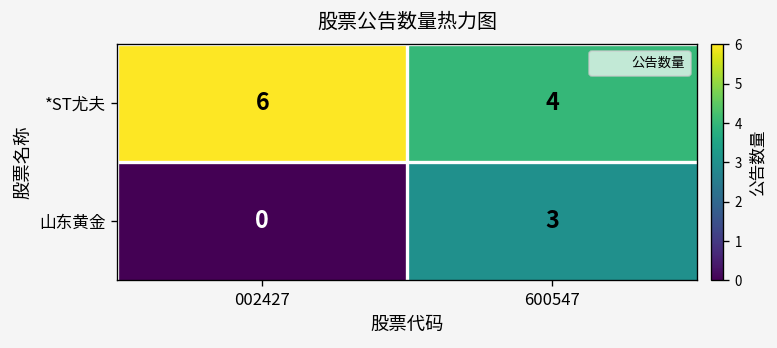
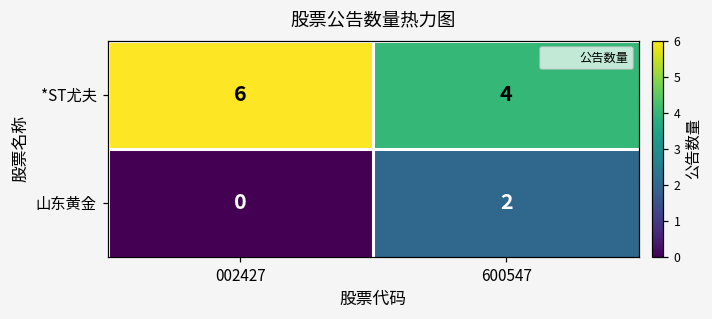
山东黄金, 600547: 3 -> 2
